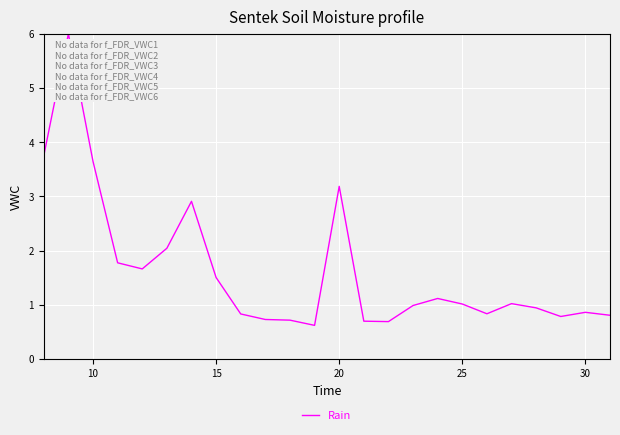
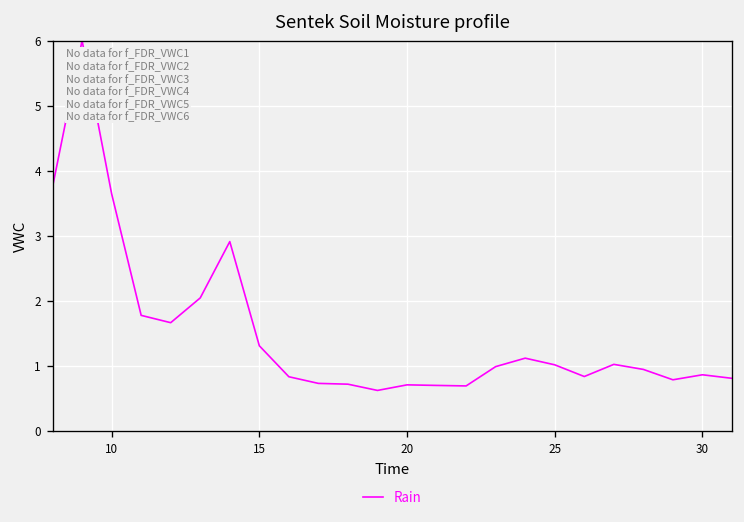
15: 1.5 -> 1.3
20: 3.2 -> 0.7
